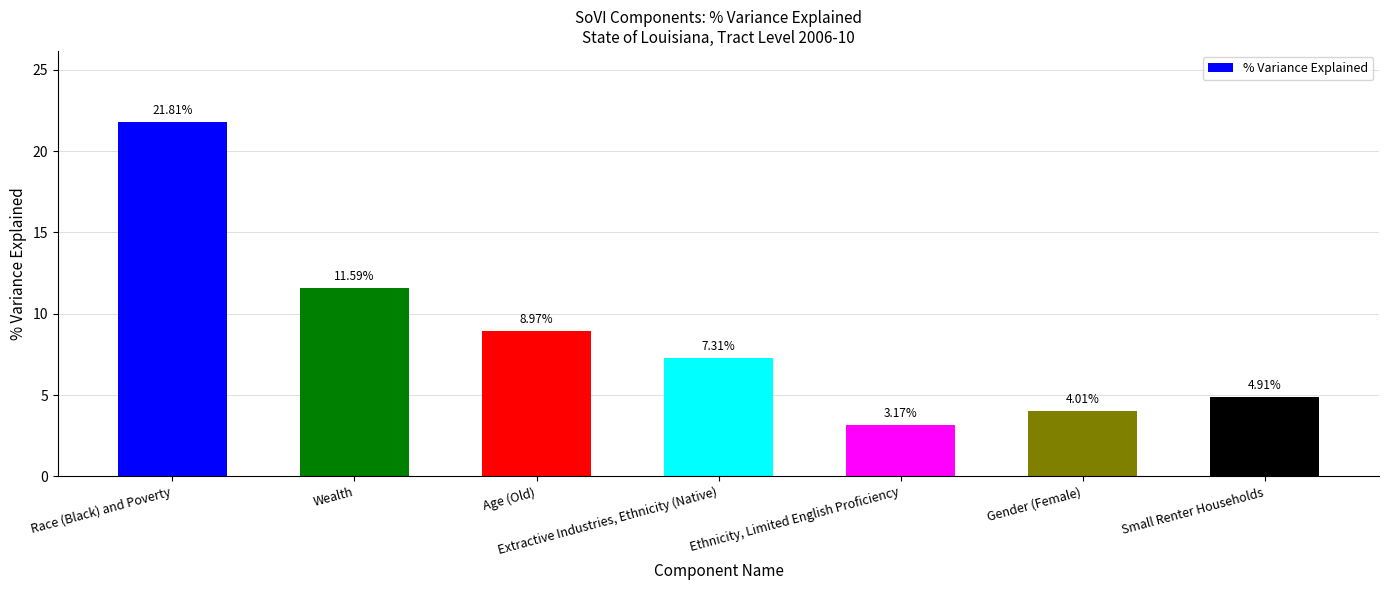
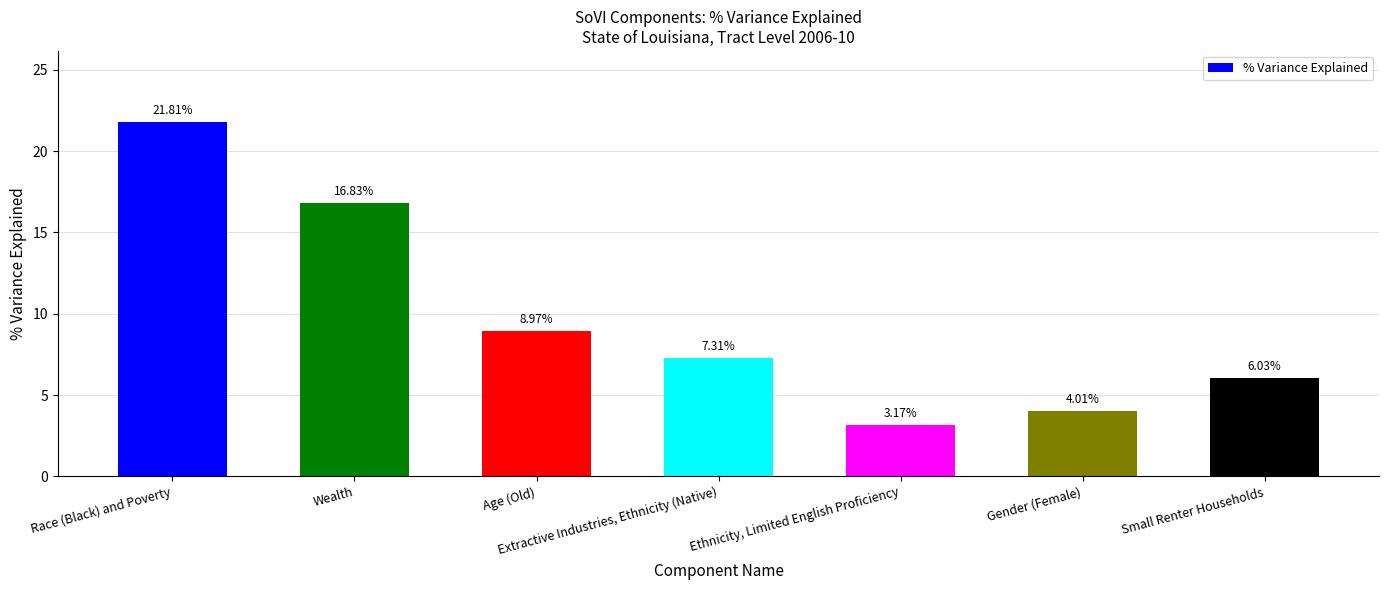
Wealth: 11.59% -> 16.83%
Small Renter Households: 4.91% -> 6.03%
